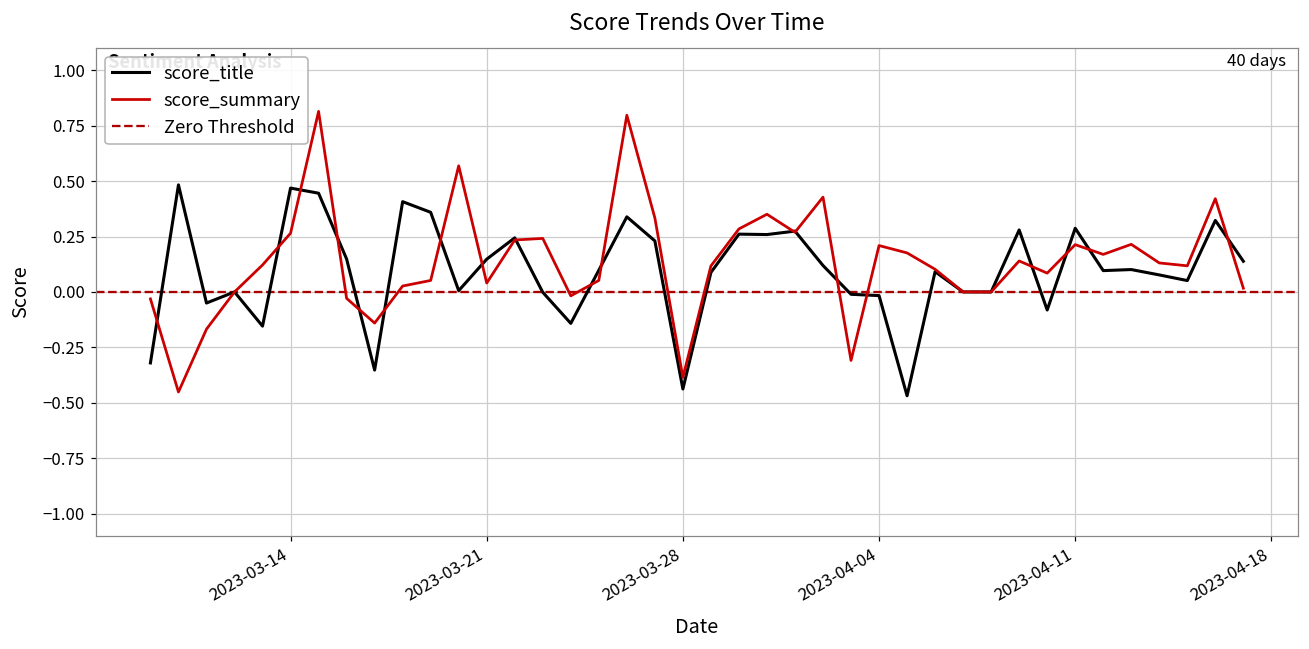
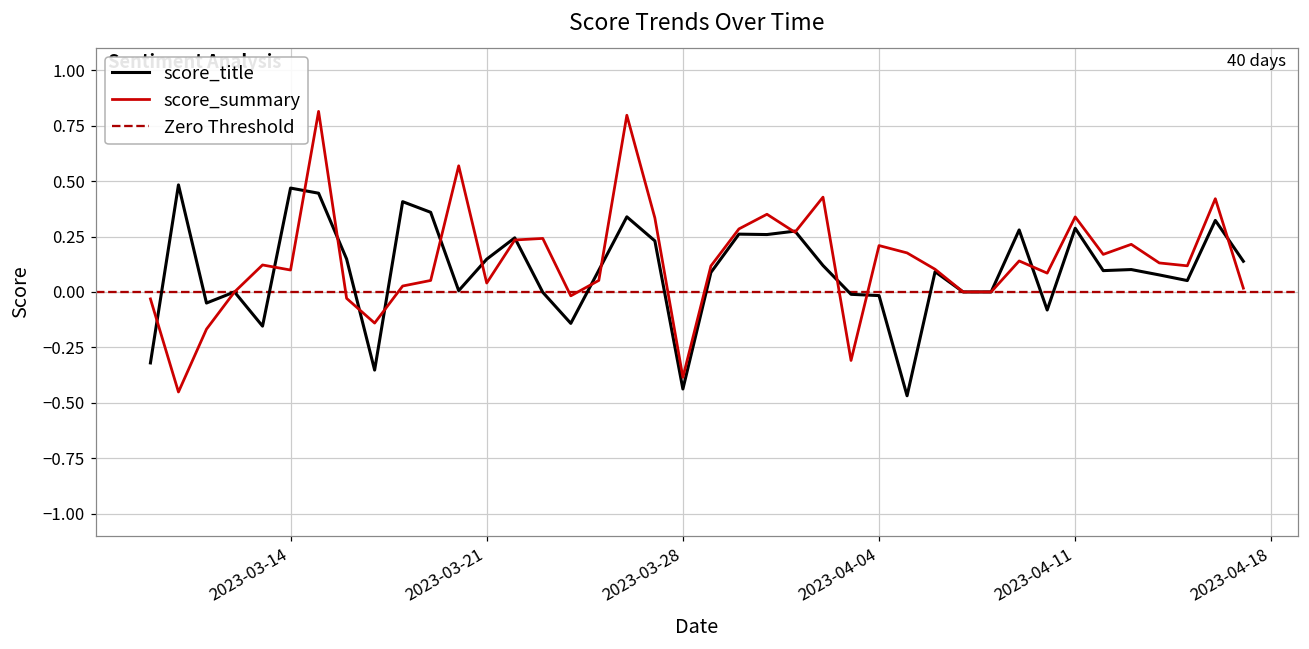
score_summary, 2023-03-14: 0.26 -> 0.10
score_summary, 2023-04-11: 0.21 -> 0.34
